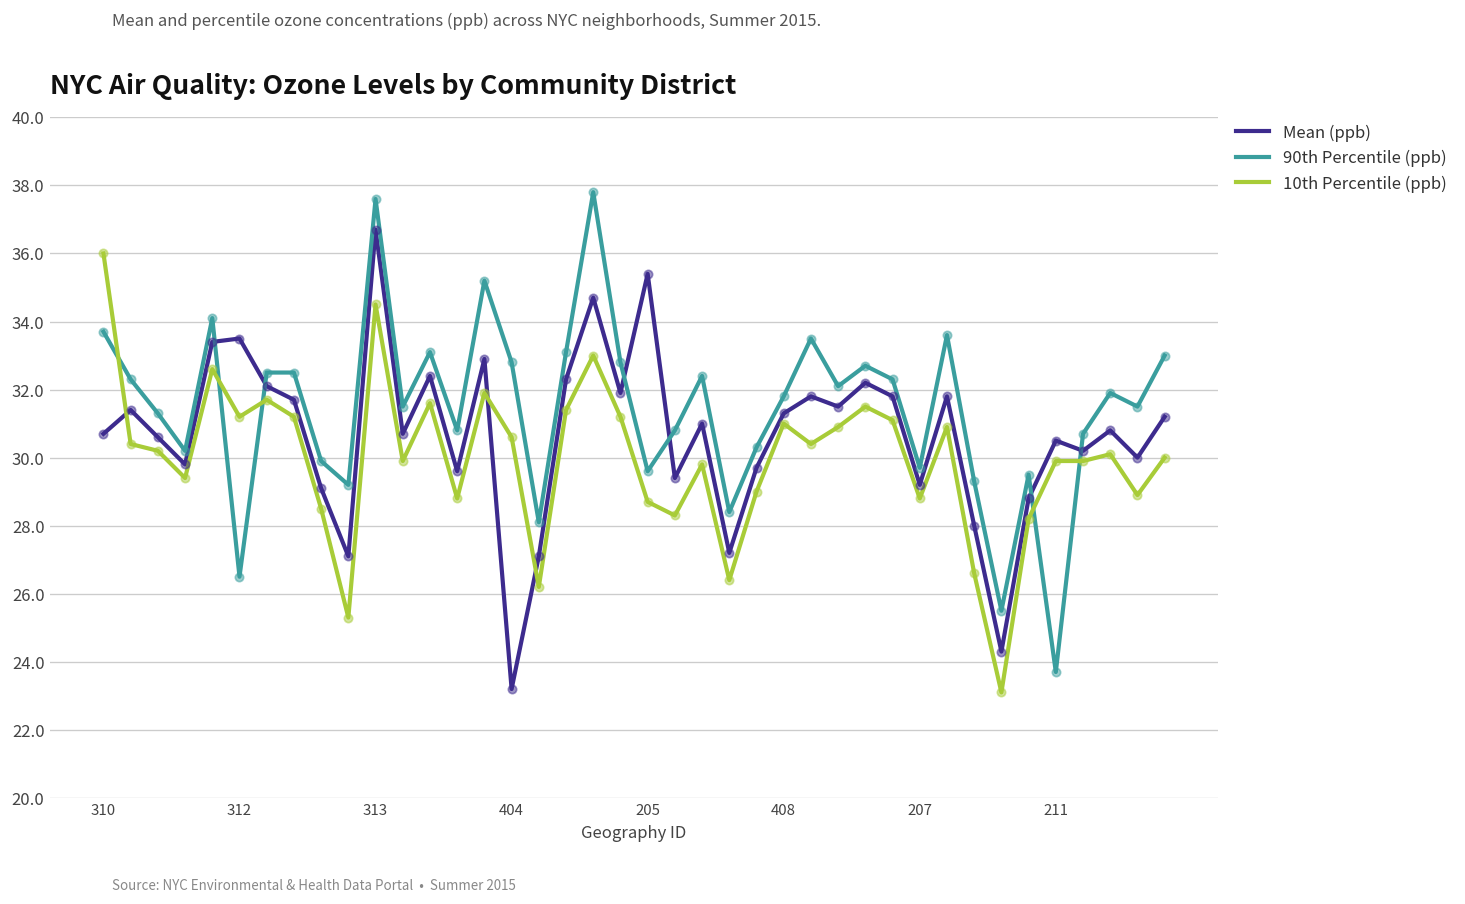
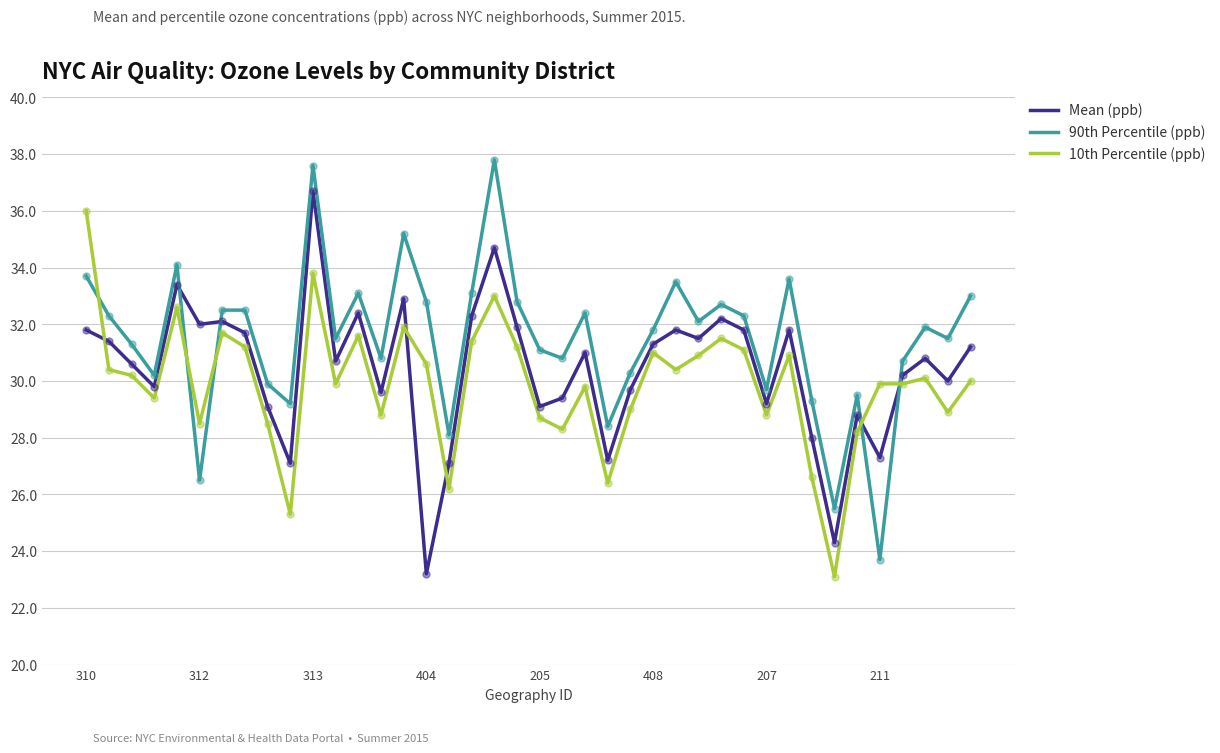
Mean (ppb), 310: 30.7 -> 31.8
Mean (ppb), 312: 33.5 -> 32.0
10th Percentile (ppb), 312: 31.2 -> 28.5
10th Percentile (ppb), 313: 34.5 -> 33.8
Mean (ppb), 205: 35.4 -> 29.1
90th Percentile (ppb), 205: 29.6 -> 31.1
Mean (ppb), 211: 30.5 -> 27.3
